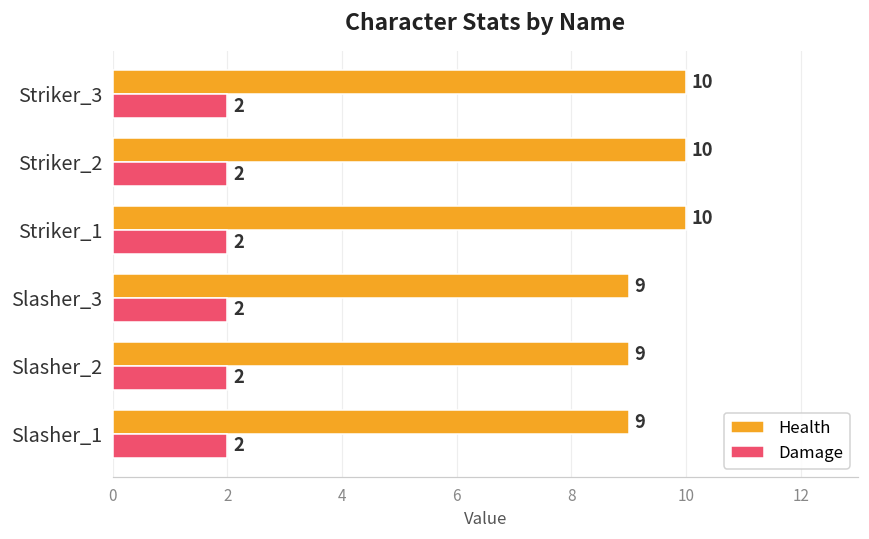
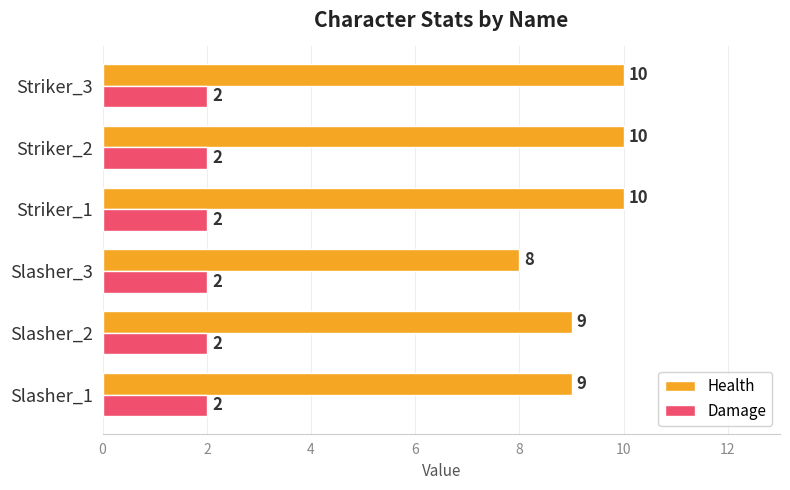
Health, Slasher_3: 9 -> 8
